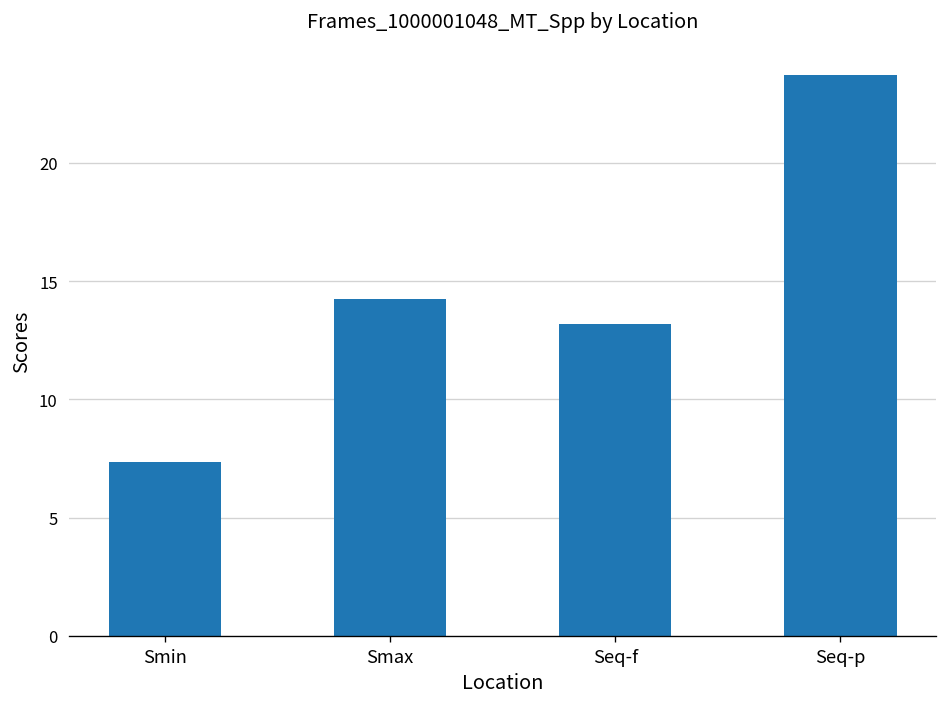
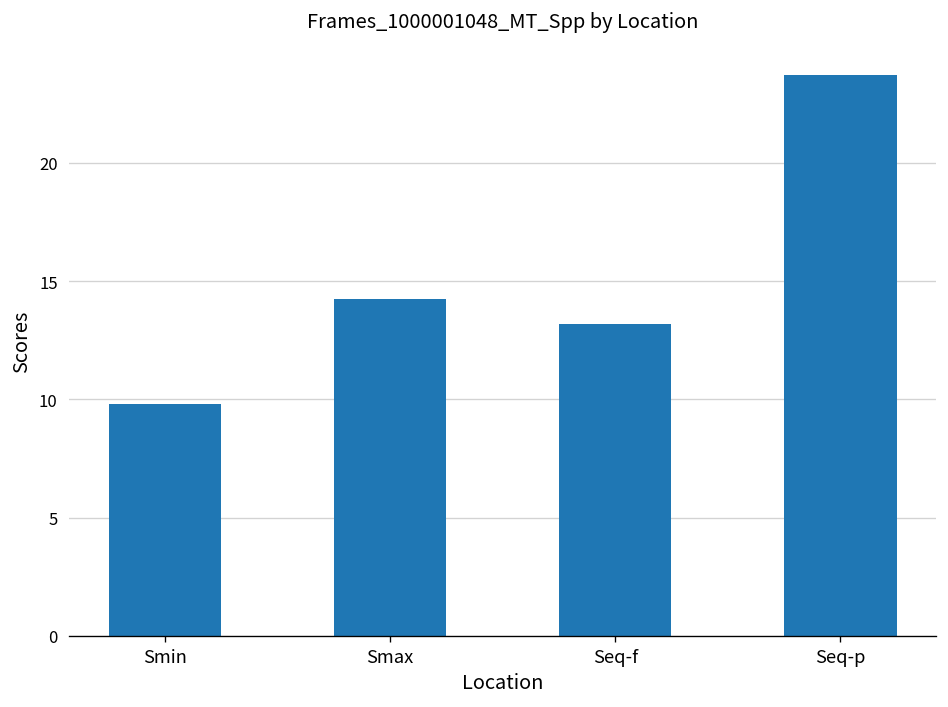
Smin: 7.4 -> 9.8
